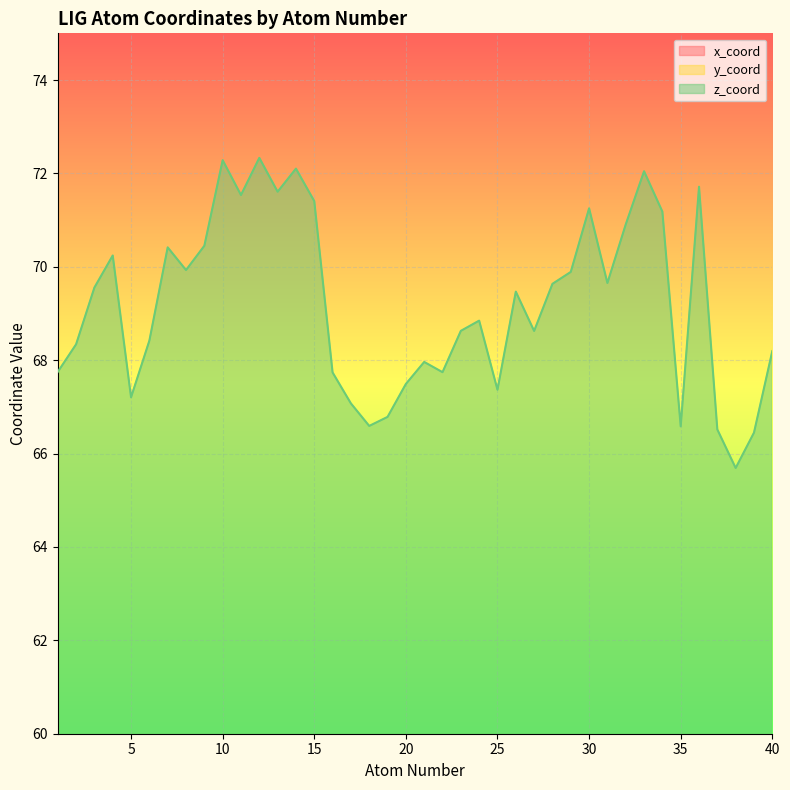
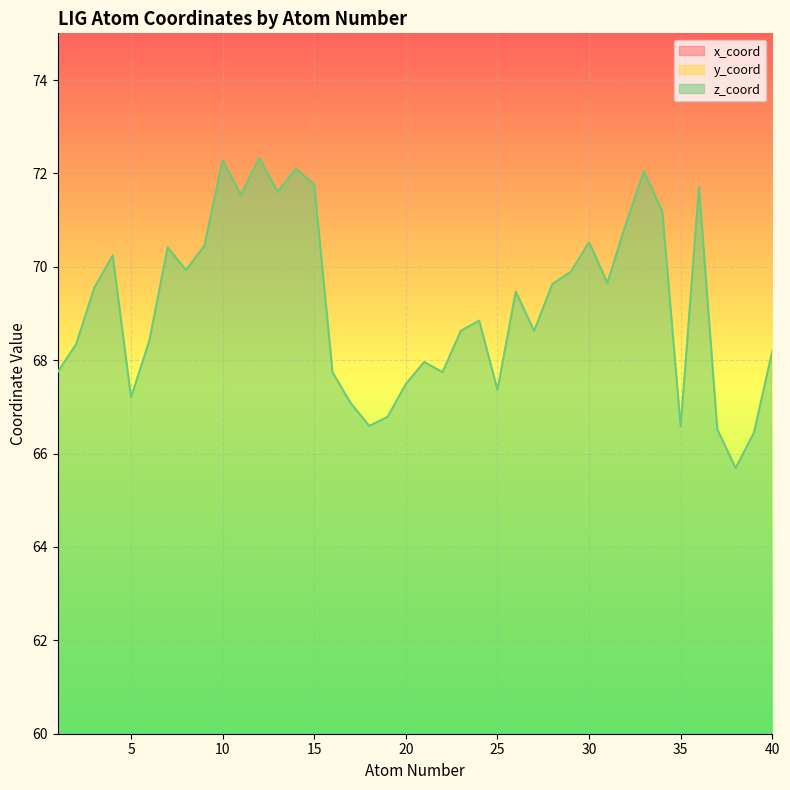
z_coord, 15: 71.4 -> 71.8
z_coord, 30: 71.3 -> 70.5
